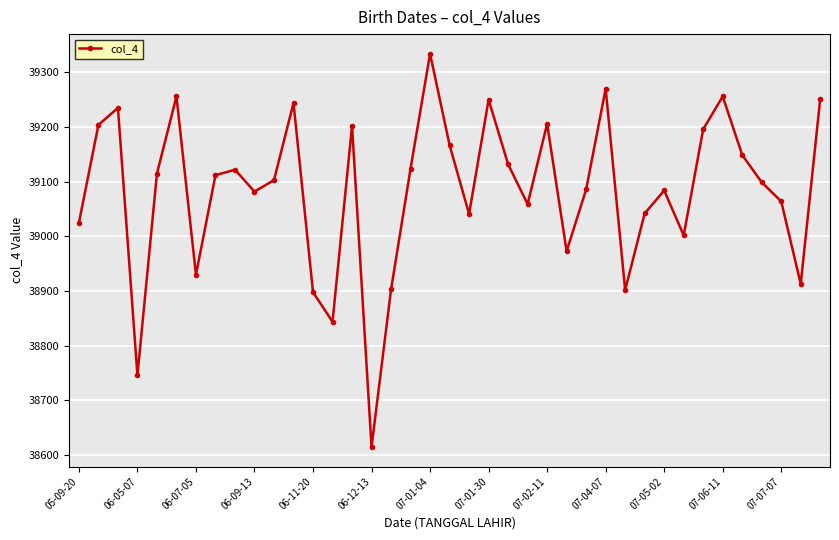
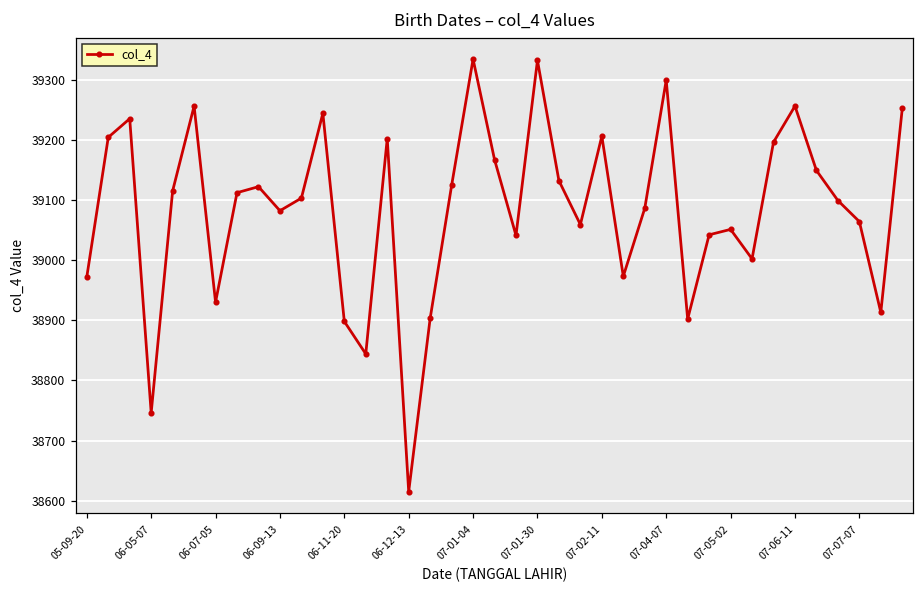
05-09-20: 39030 -> 38970
07-01-30: 39250 -> 39330
07-04-07: 39270 -> 39300
07-05-02: 39080 -> 39050
